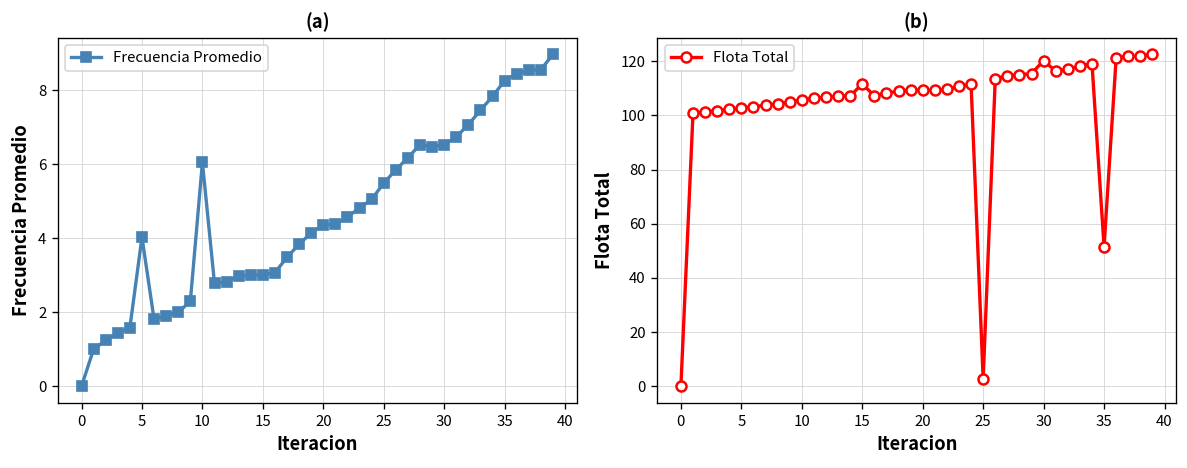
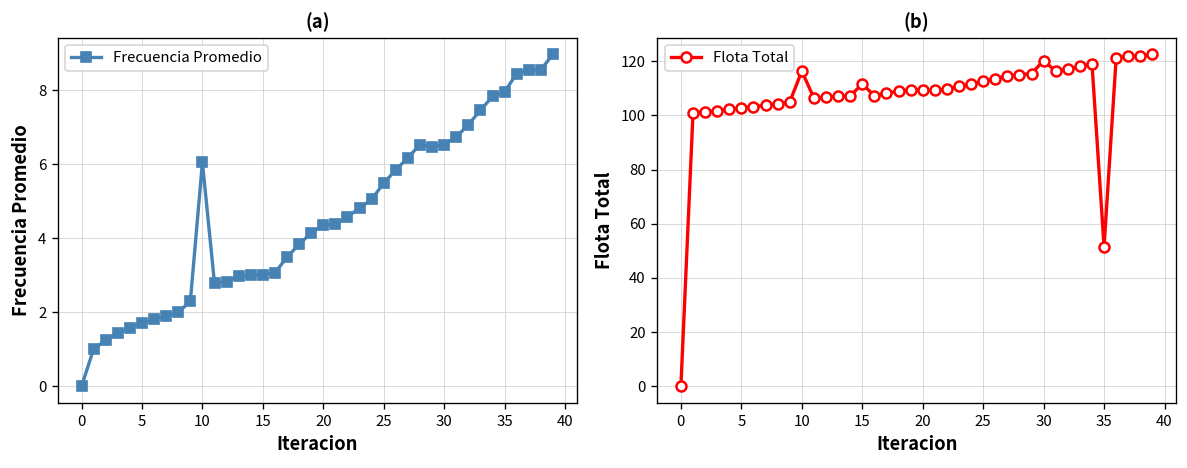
(a), 5: 4.0 -> 1.7
(a), 35: 8.3 -> 8.0
(b), 10: 106 -> 116
(b), 25: 3 -> 113
